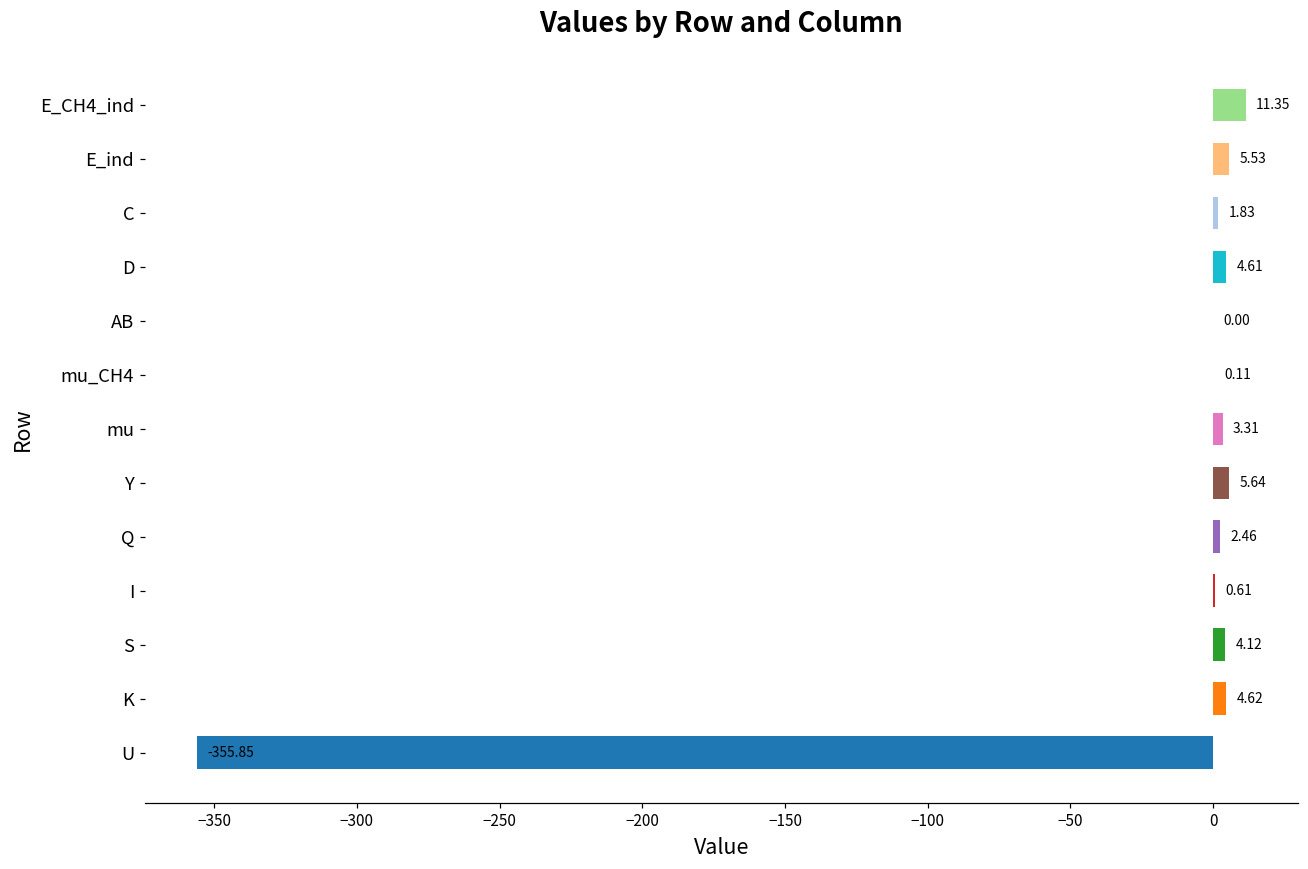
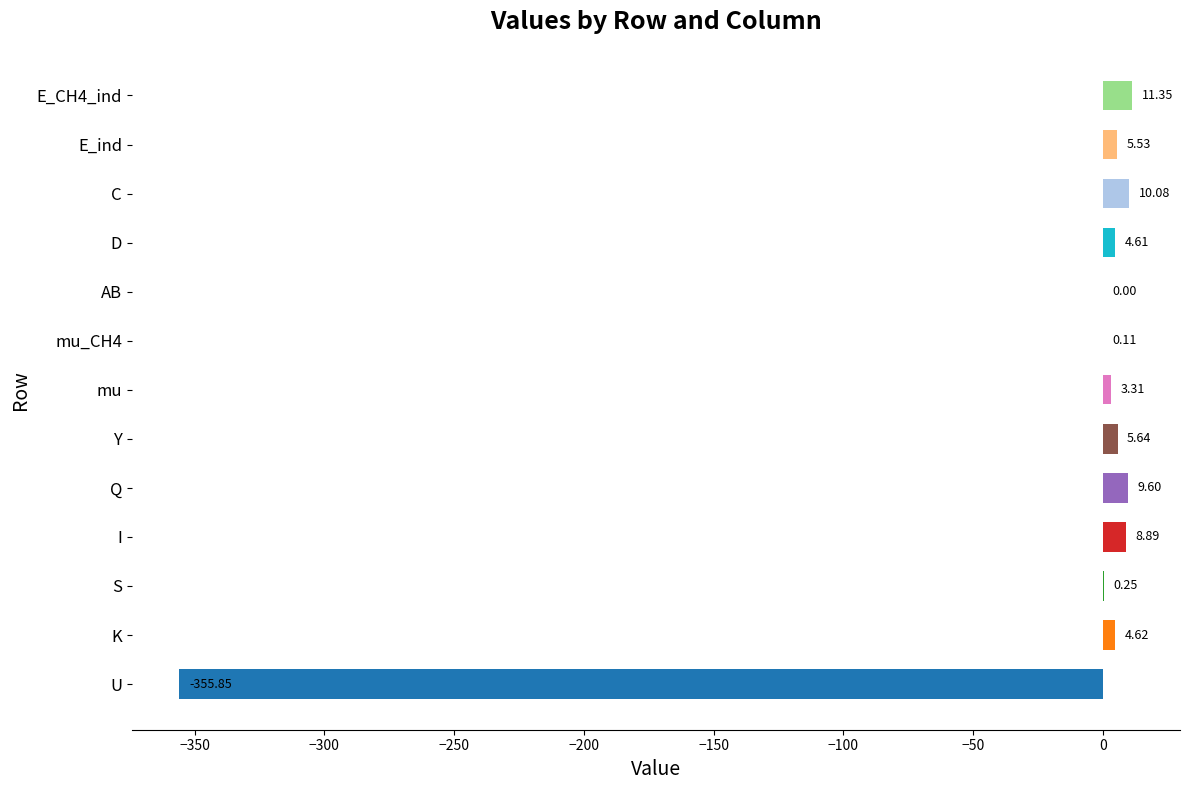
C: 1.83 -> 10.08
Q: 2.46 -> 9.60
I: 0.61 -> 8.89
S: 4.12 -> 0.25
